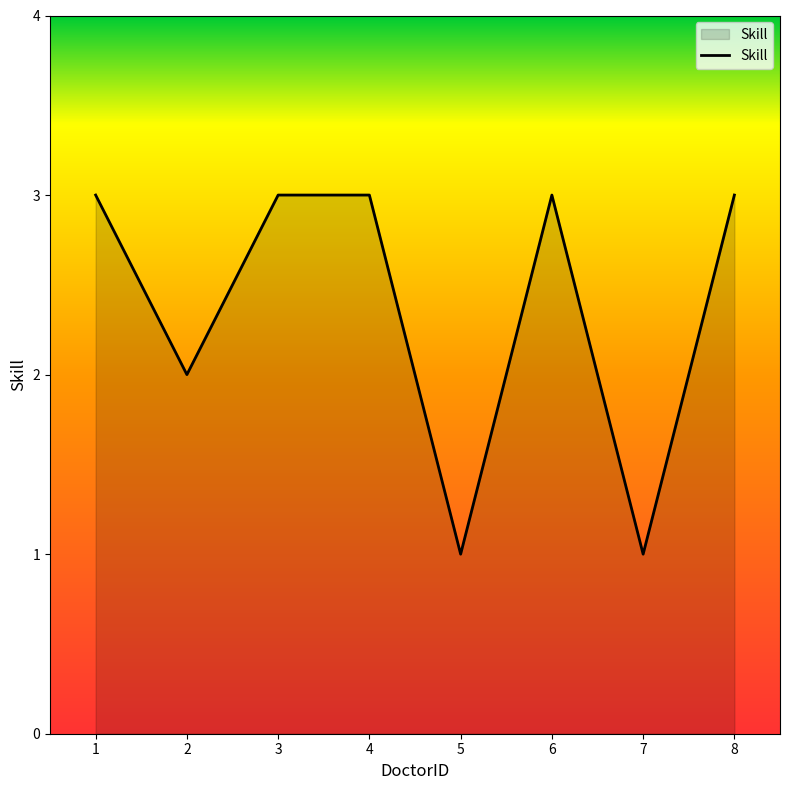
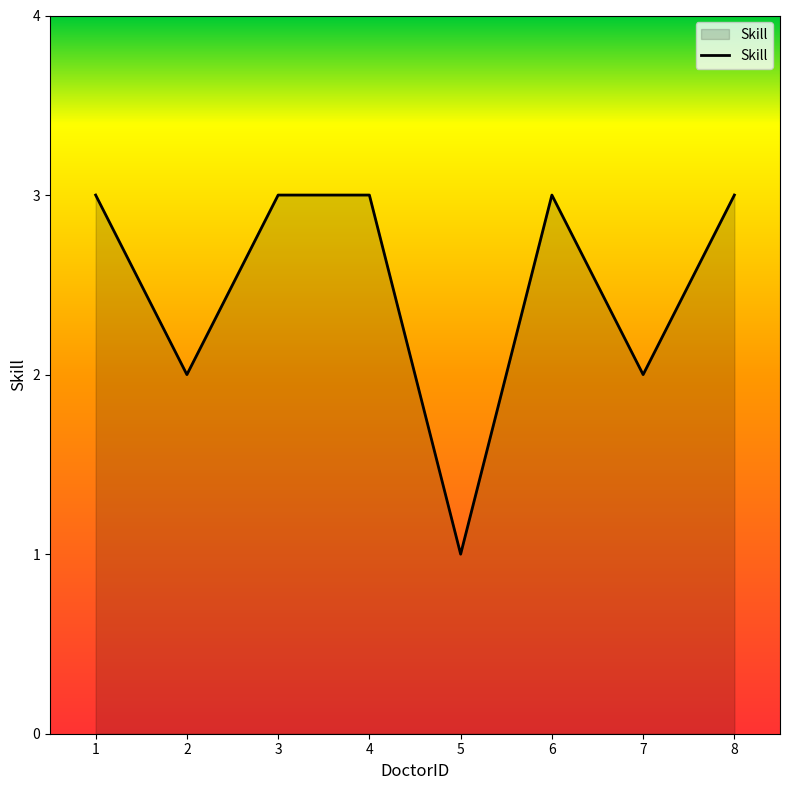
7: 1 -> 2
